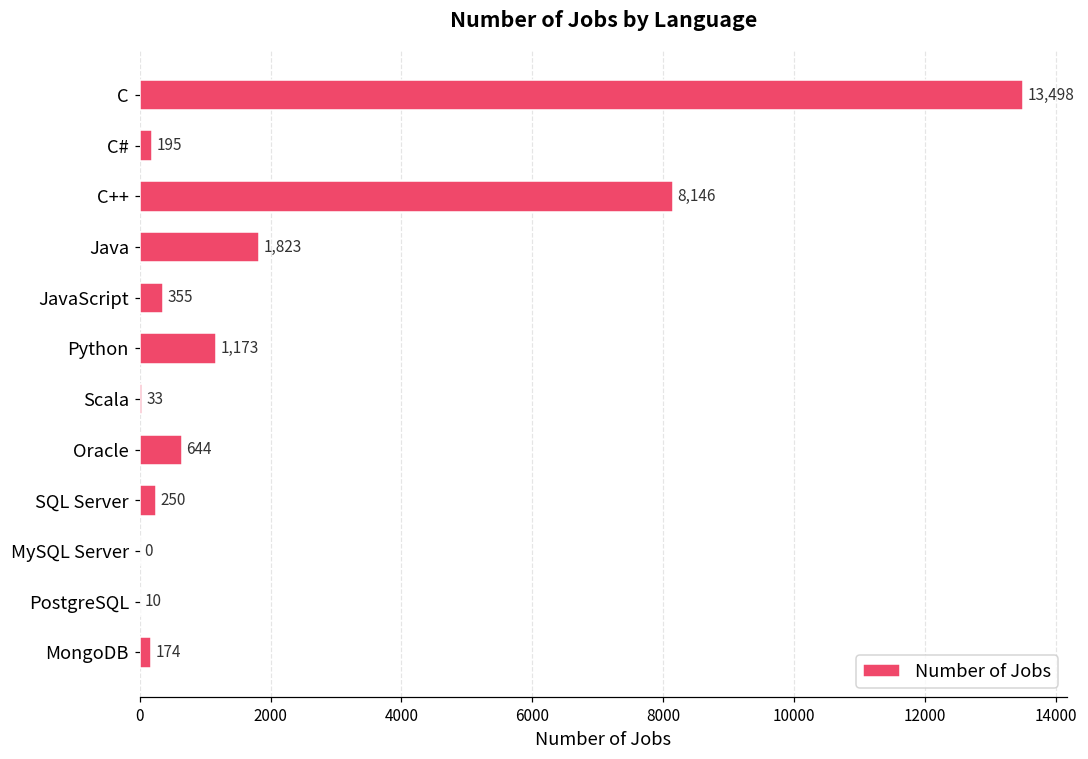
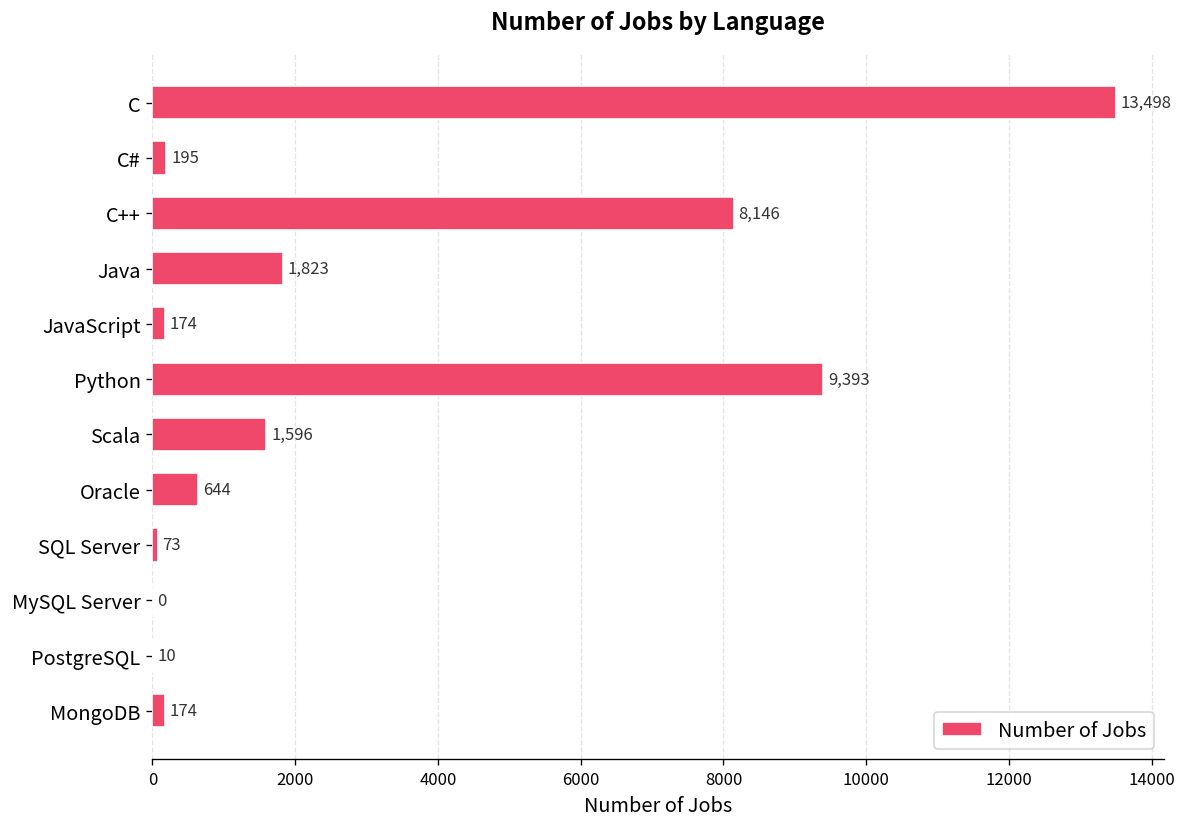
JavaScript: 355 -> 174
Python: 1,173 -> 9,393
Scala: 33 -> 1,596
SQL Server: 250 -> 73
